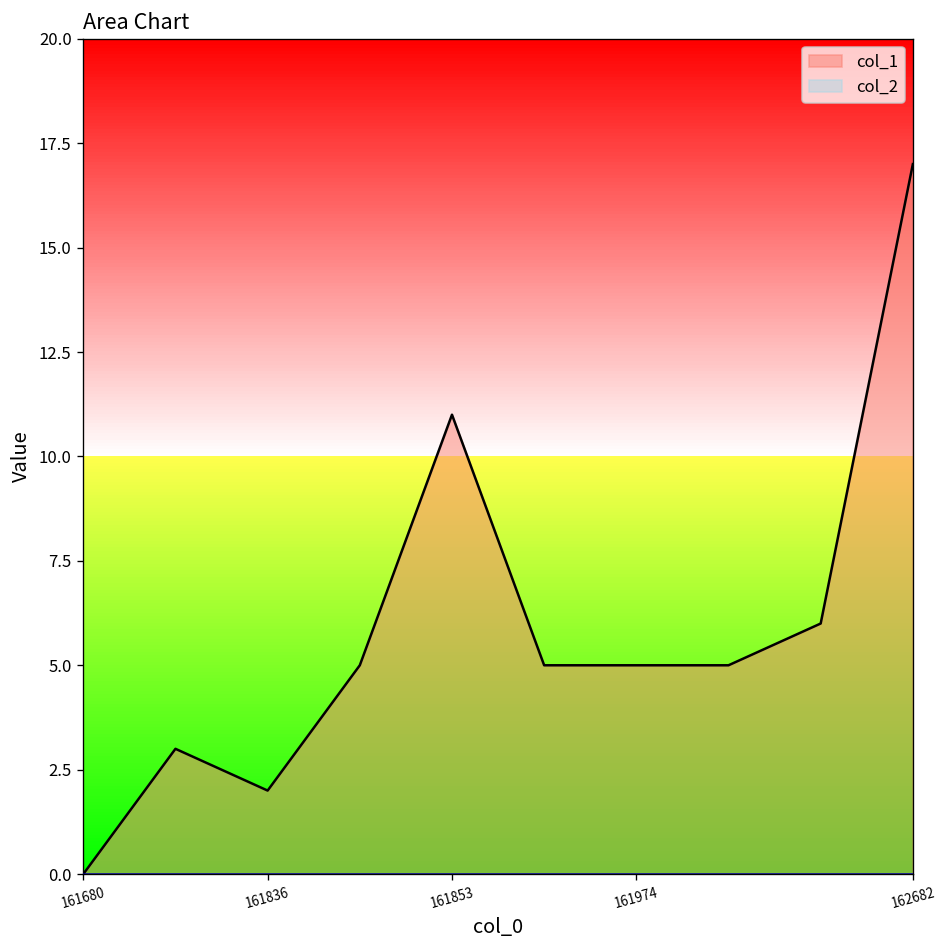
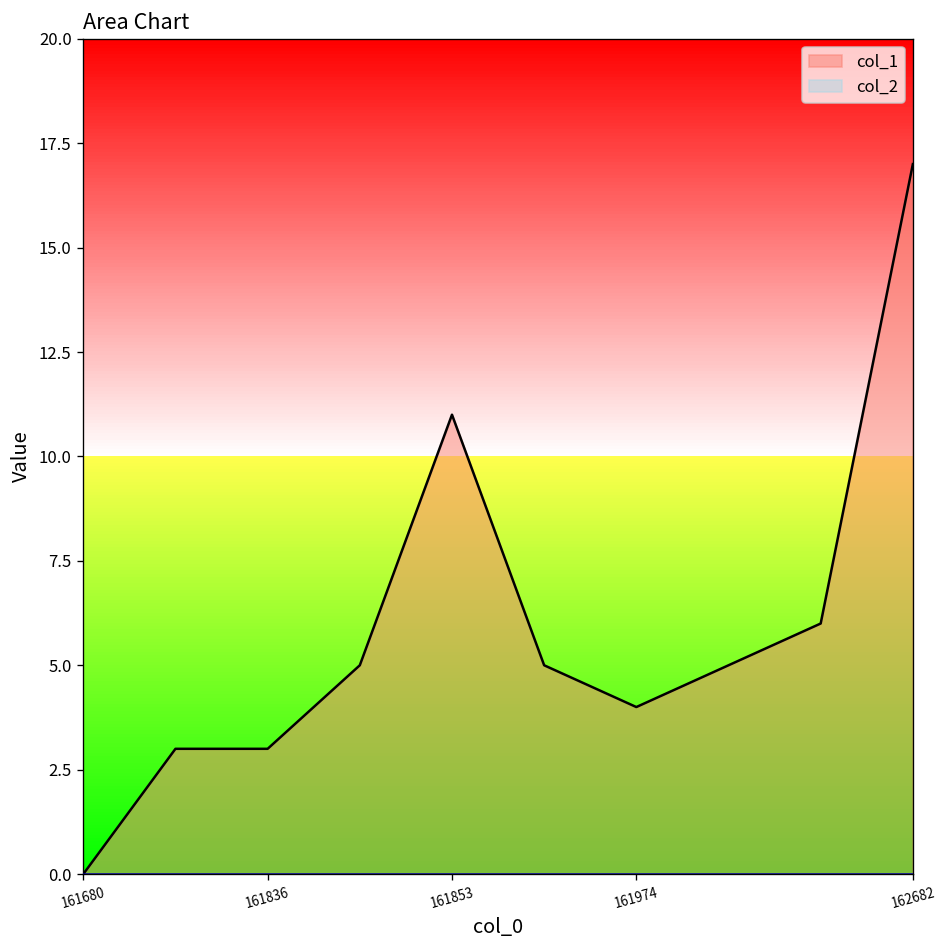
col_1, 161836: 2 -> 3
col_1, 161974: 5 -> 4
